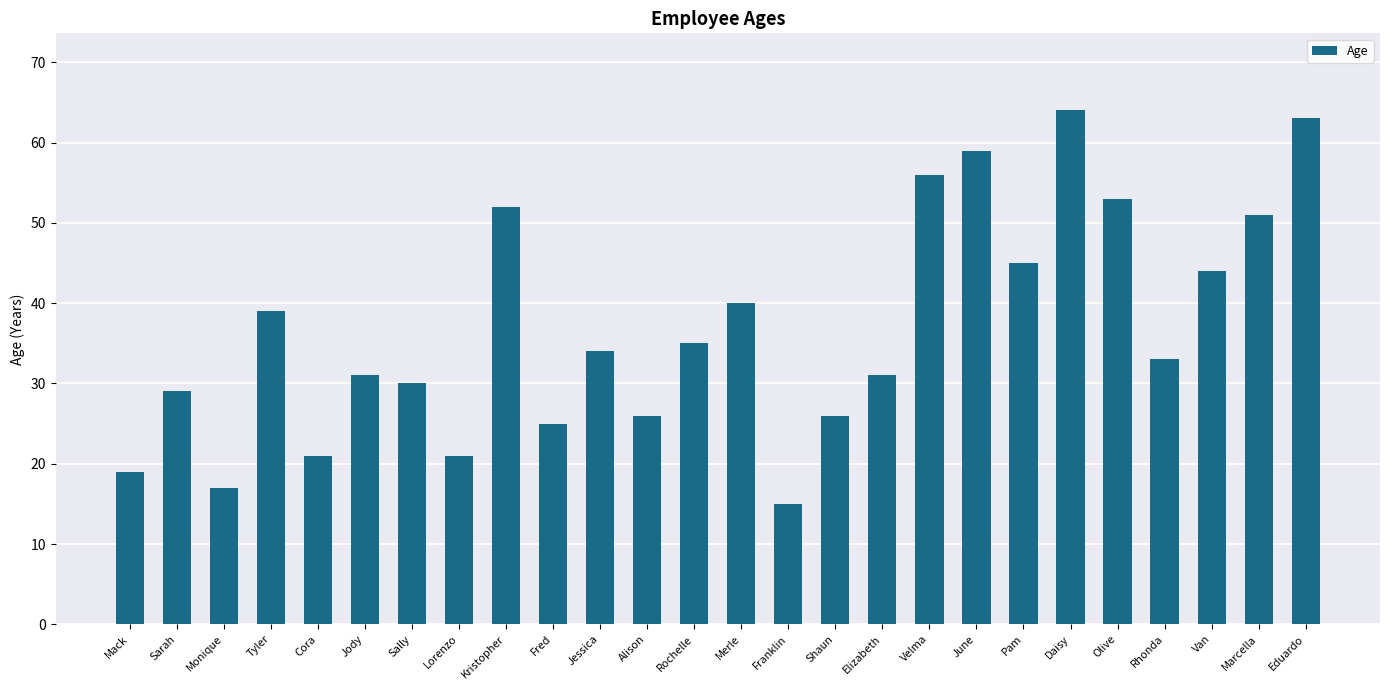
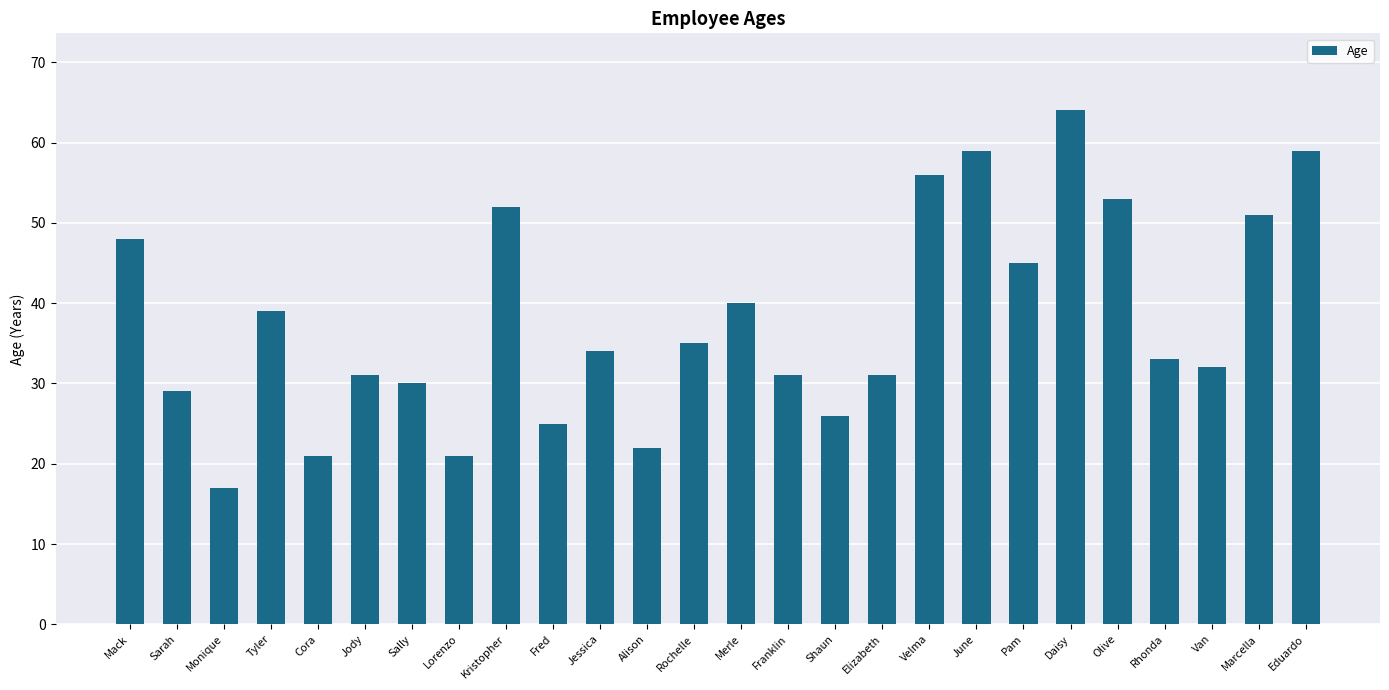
Mack: 19 -> 48
Alison: 26 -> 22
Franklin: 15 -> 31
Van: 44 -> 32
Eduardo: 63 -> 59
